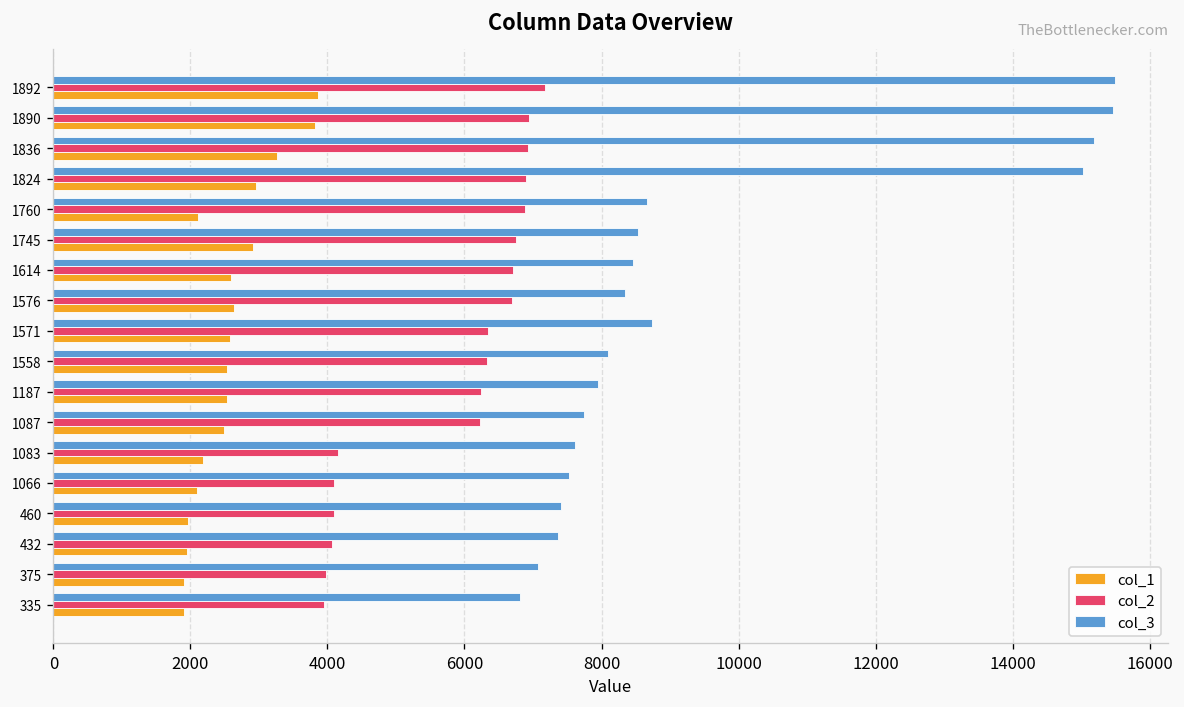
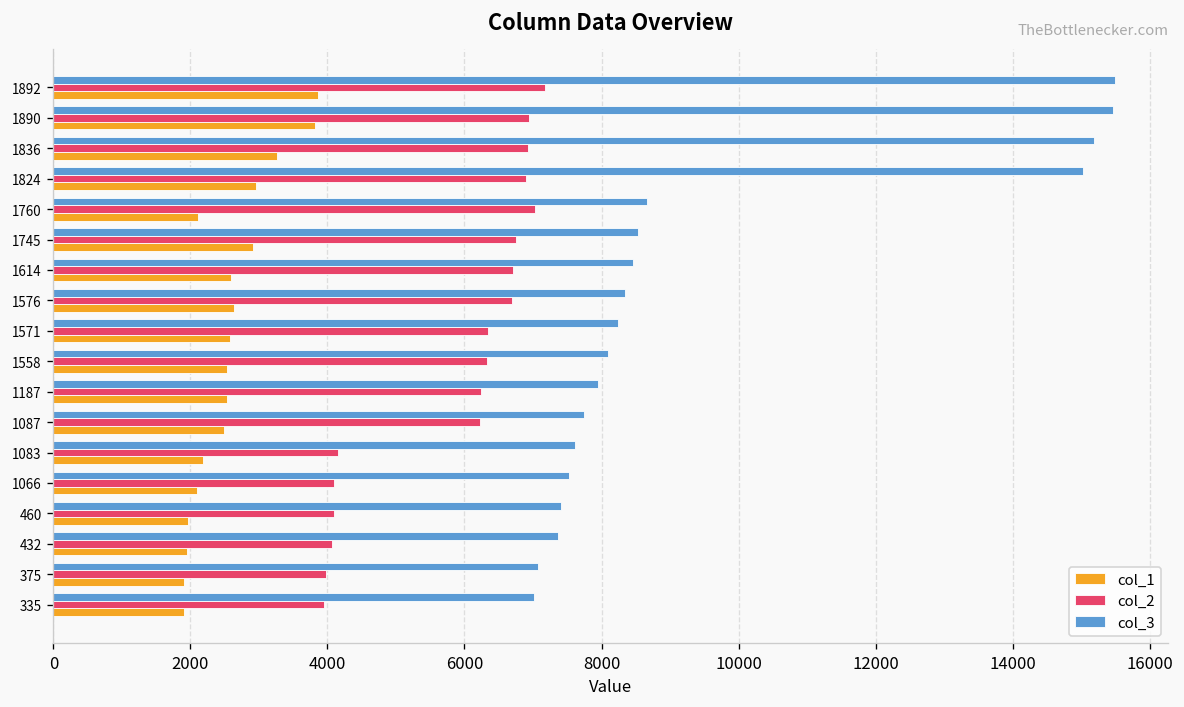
col_2, 1760: 6900 -> 7000
col_3, 1571: 8700 -> 8200
col_3, 335: 6800 -> 7000
